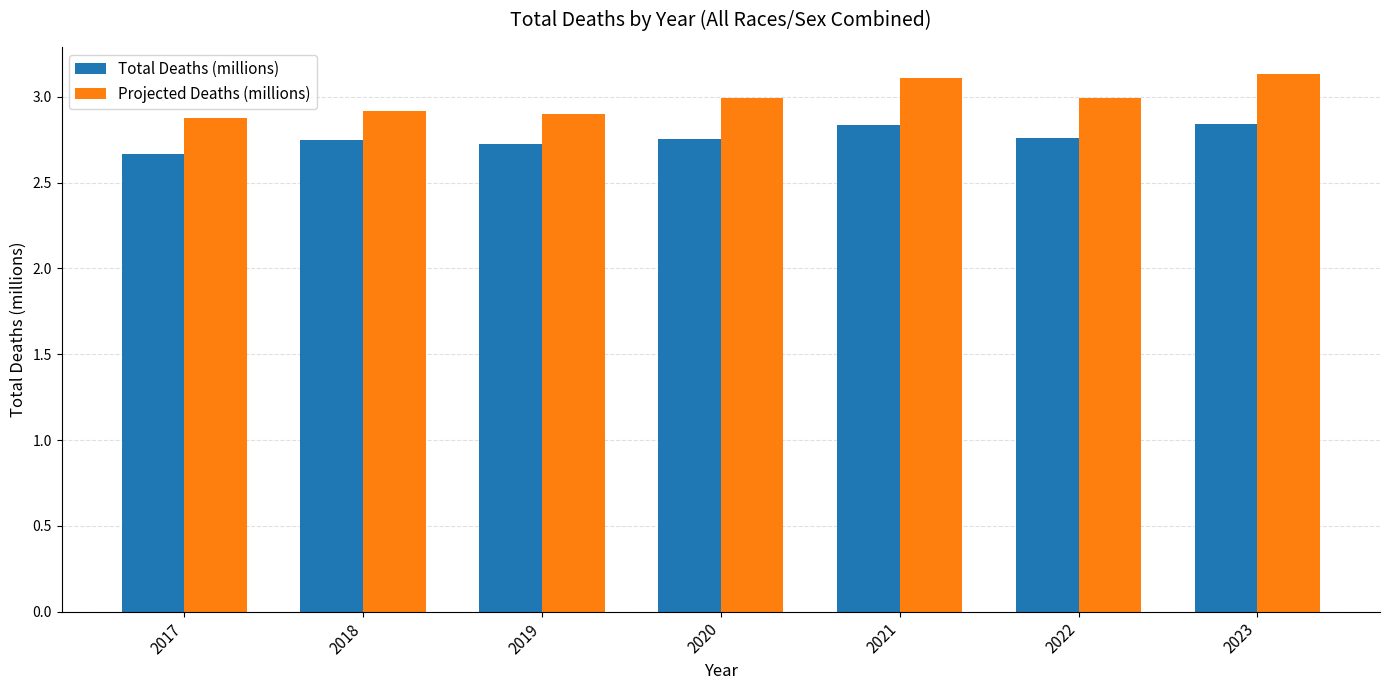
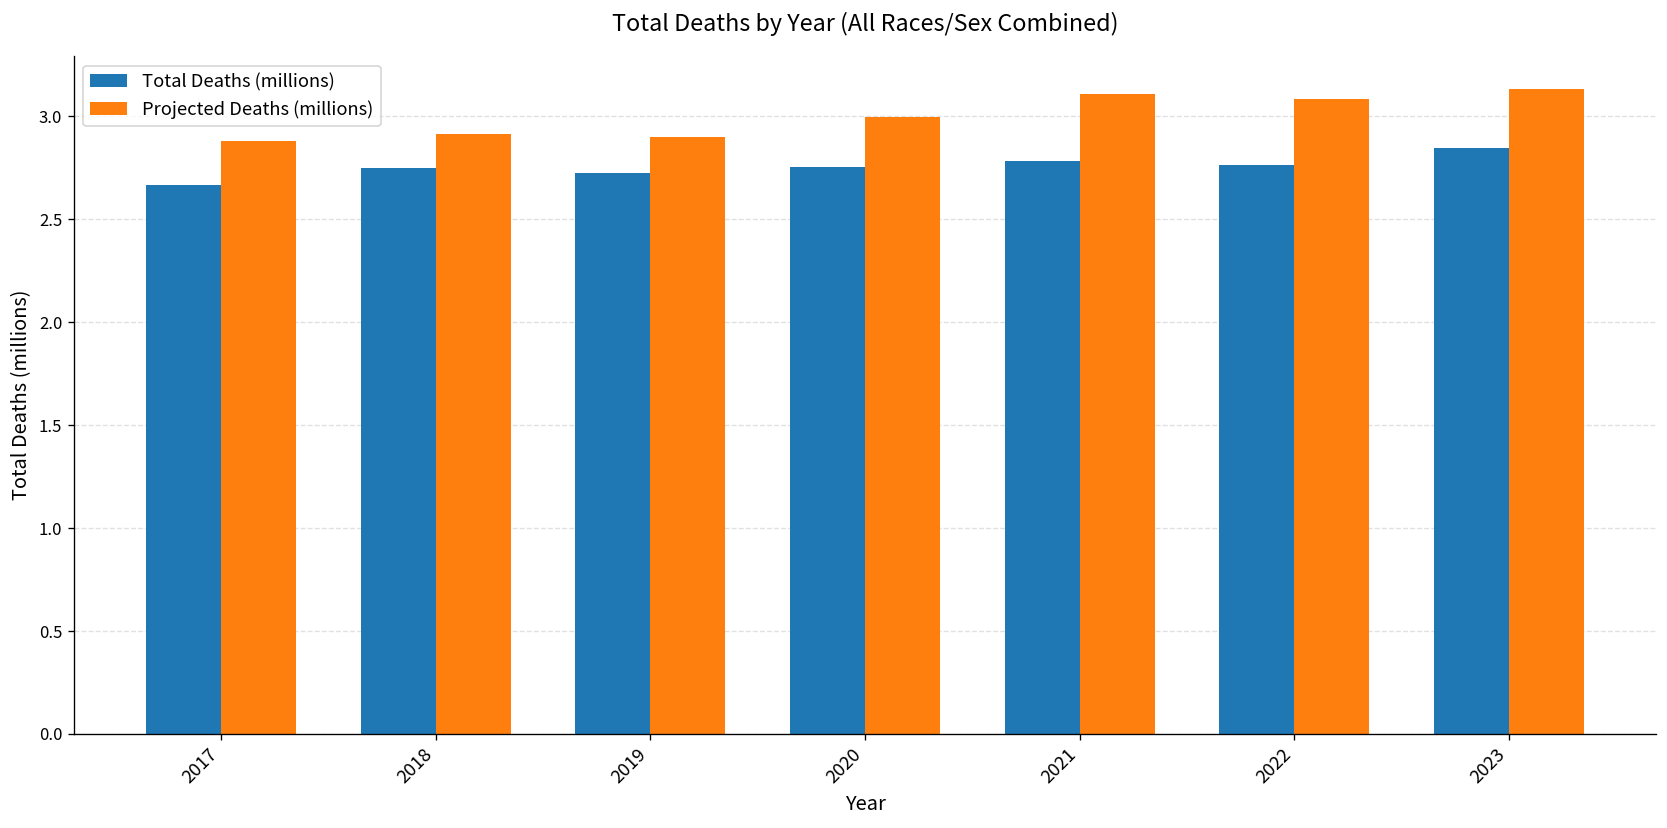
Total Deaths (millions), 2021: 2.83 -> 2.78
Projected Deaths (millions), 2022: 2.99 -> 3.09
